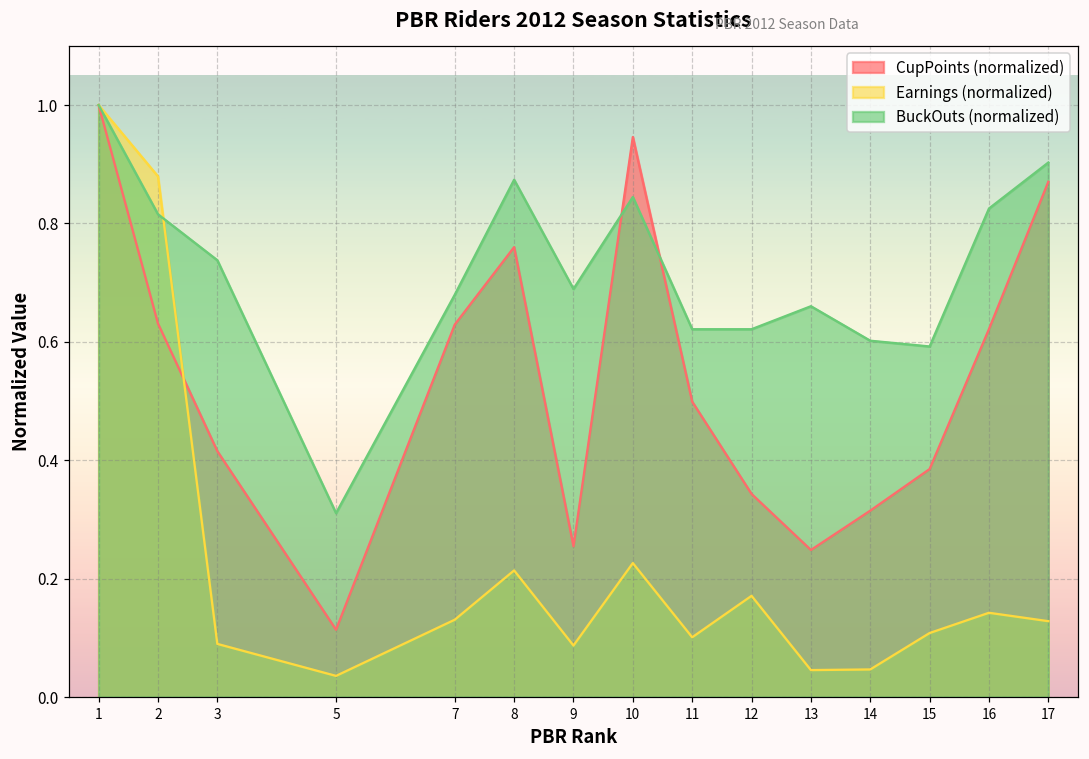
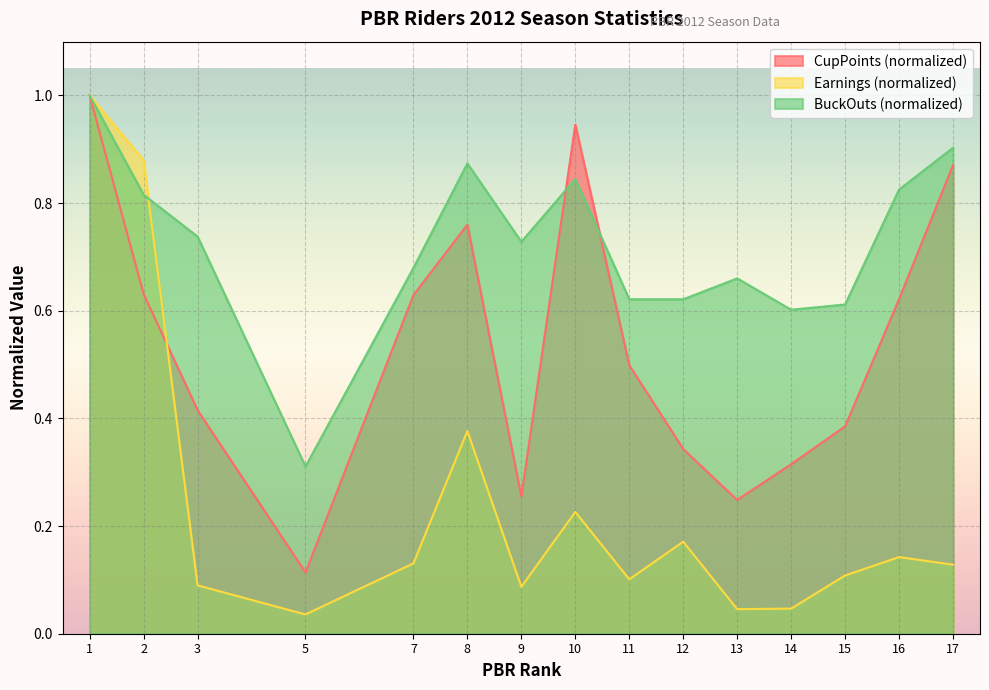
Earnings (normalized), 8: 0.21 -> 0.38
BuckOuts (normalized), 9: 0.69 -> 0.73
BuckOuts (normalized), 15: 0.59 -> 0.61
